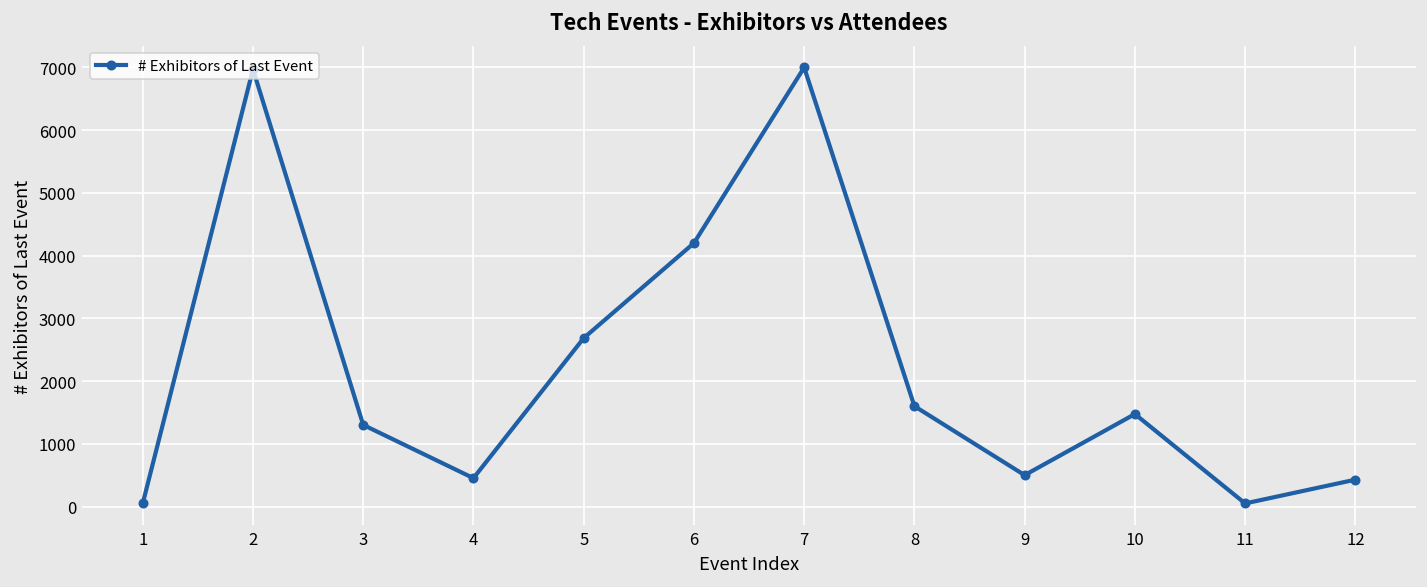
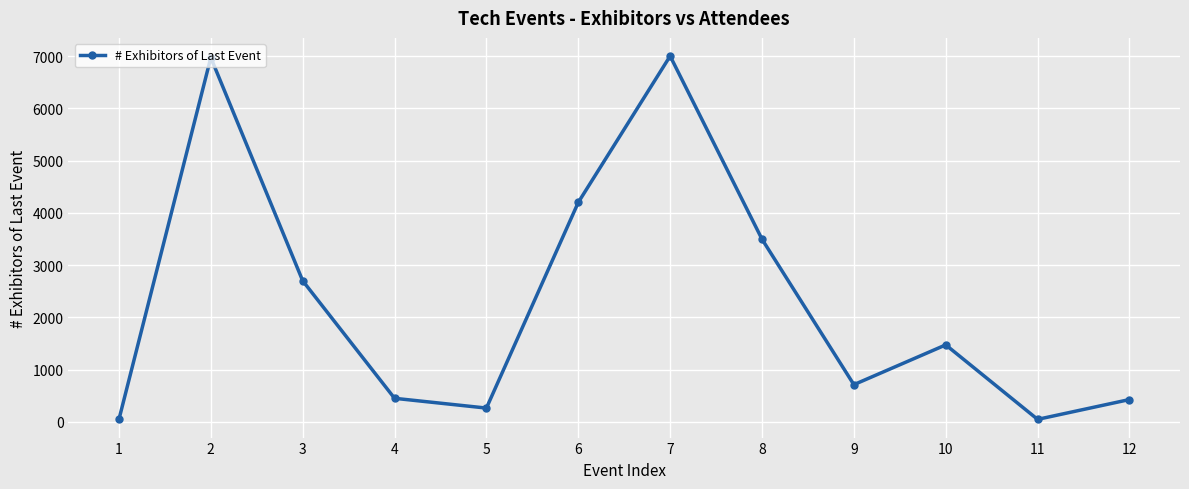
3: 1300 -> 2700
5: 2700 -> 300
8: 1600 -> 3500
9: 500 -> 700
